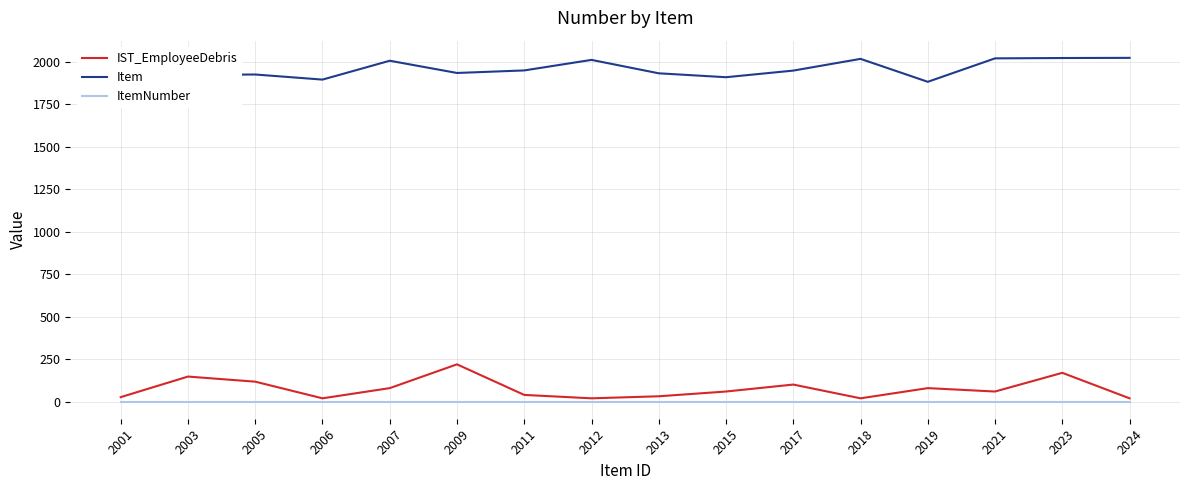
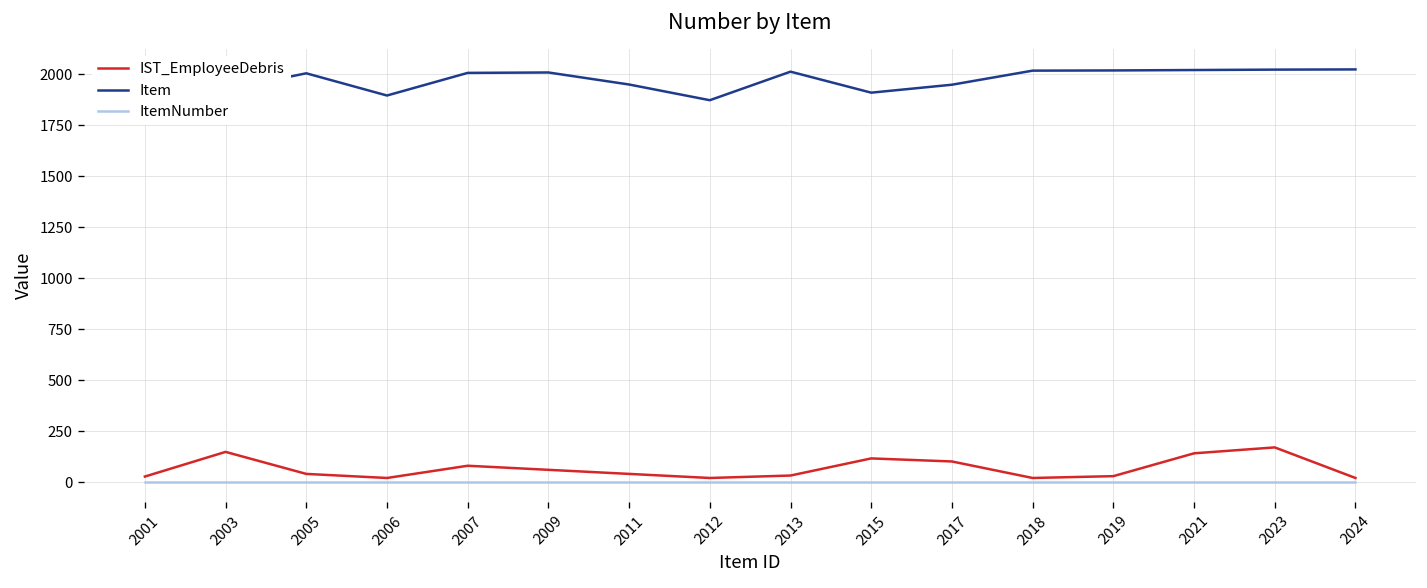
IST_EmployeeDebris, 2005: 120 -> 40
Item, 2005: 1930 -> 2010
IST_EmployeeDebris, 2009: 220 -> 60
Item, 2009: 1940 -> 2010
Item, 2012: 2010 -> 1870
Item, 2013: 1930 -> 2010
IST_EmployeeDebris, 2015: 60 -> 120
IST_EmployeeDebris, 2019: 80 -> 30
Item, 2019: 1880 -> 2020
IST_EmployeeDebris, 2021: 60 -> 140
